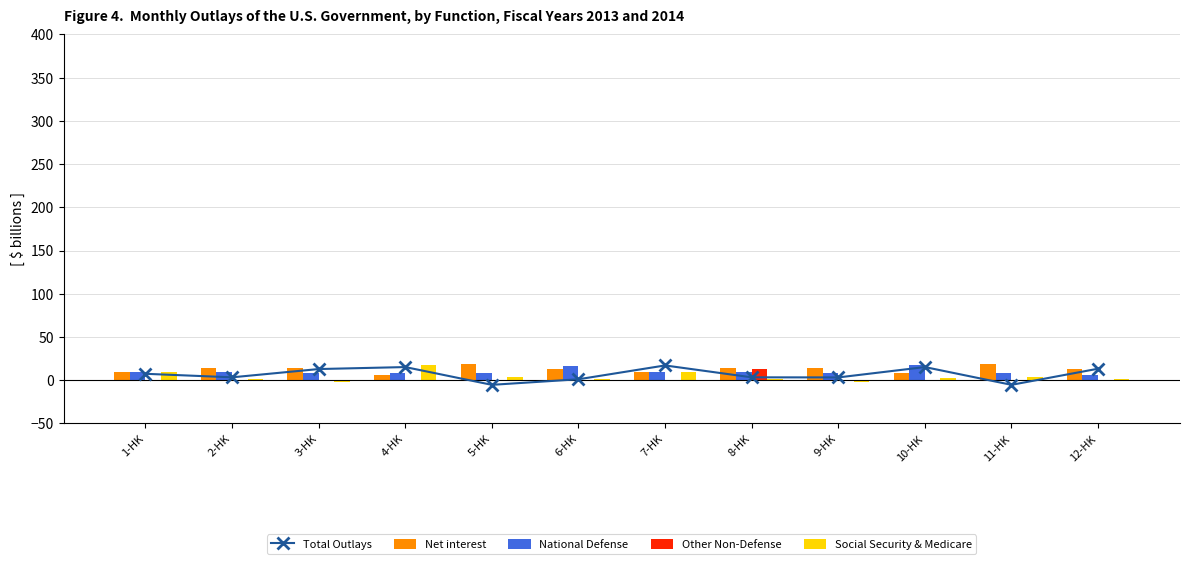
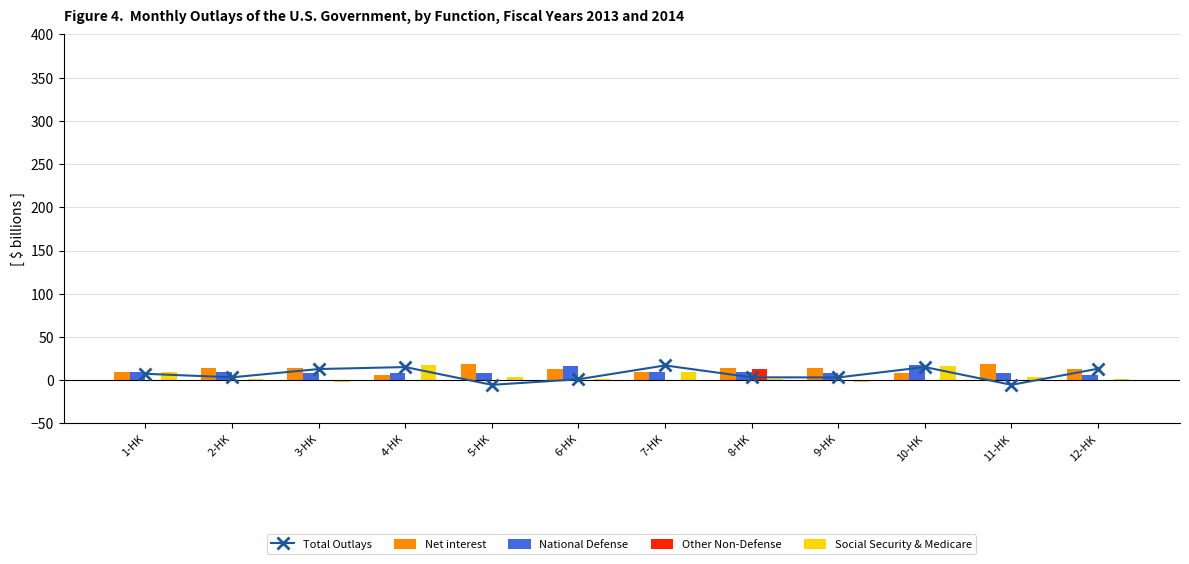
Social Security & Medicare, 10-HK: 0 -> 20
